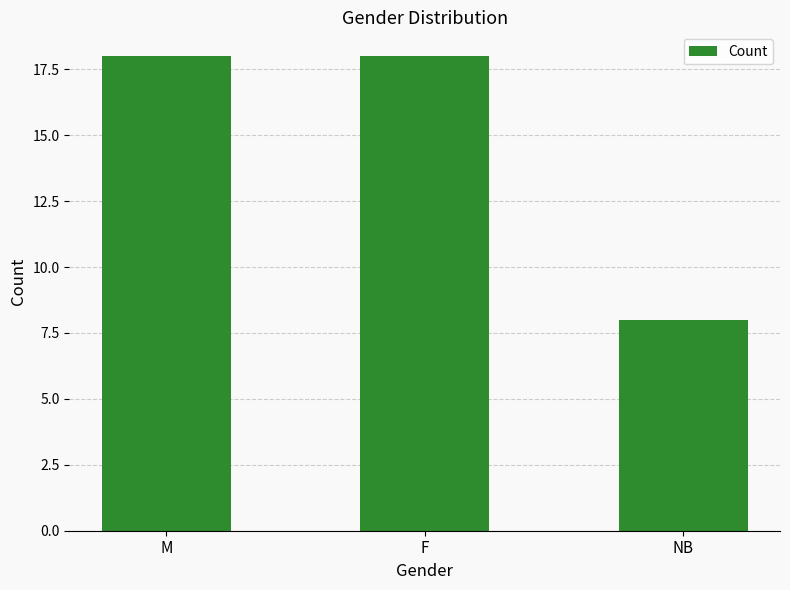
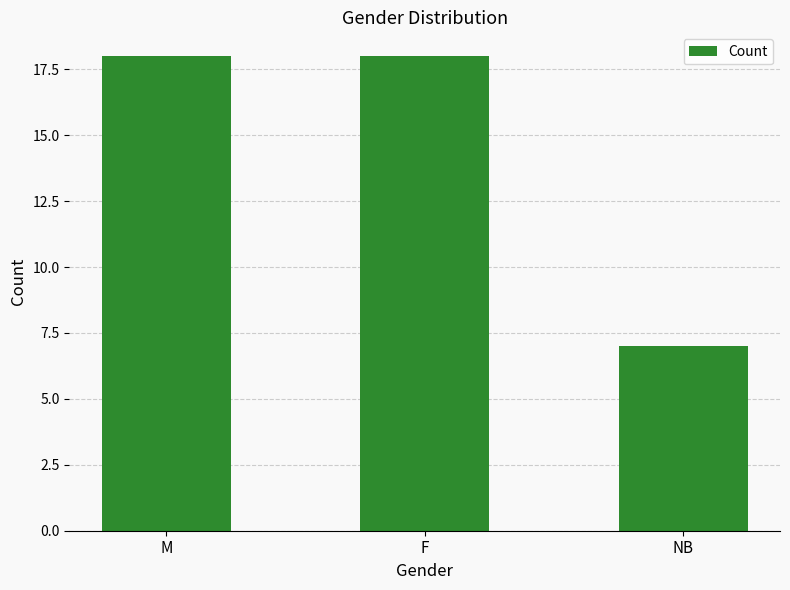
NB: 8 -> 7
